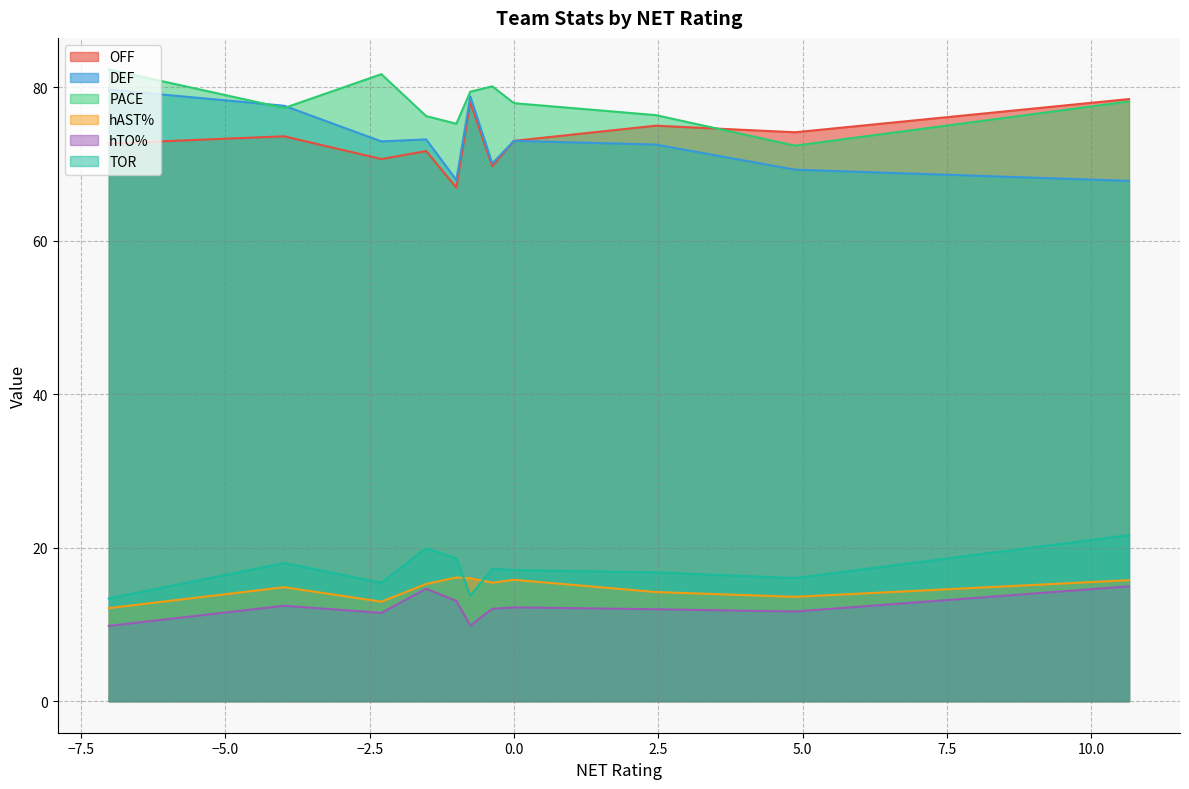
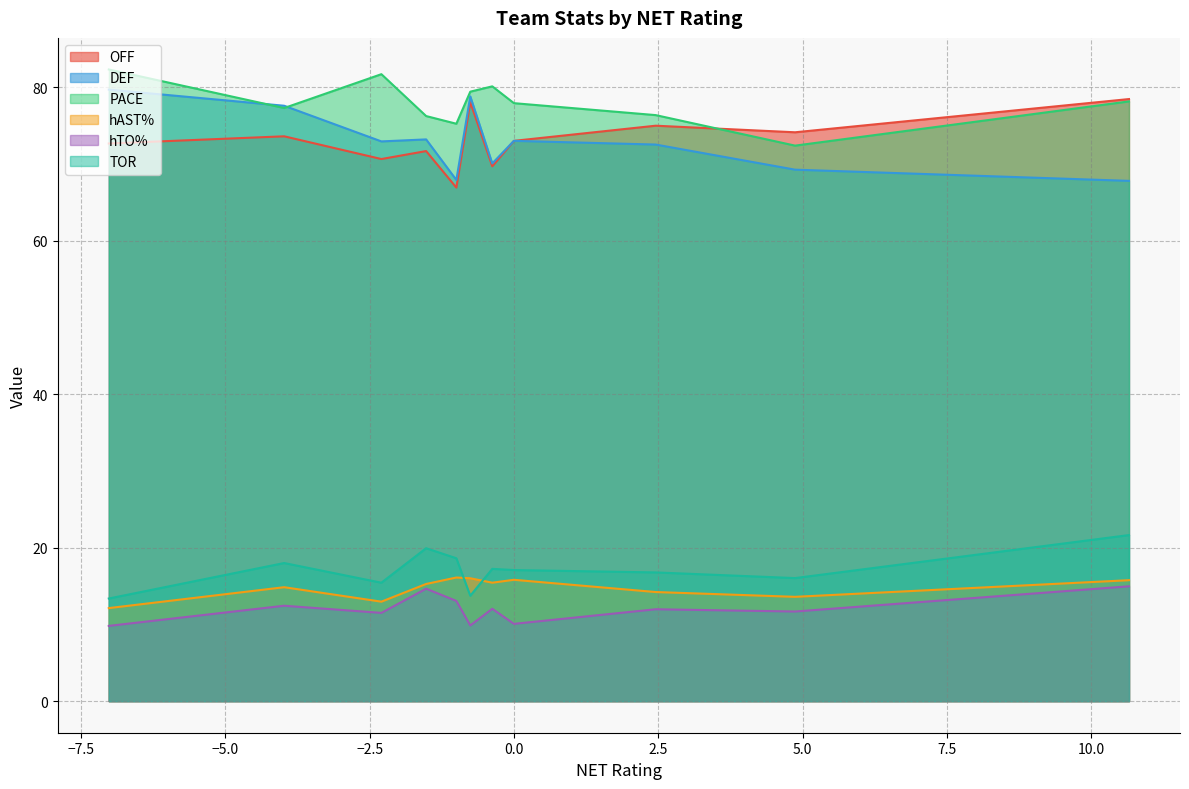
hTO%, 0.0: 12 -> 10
